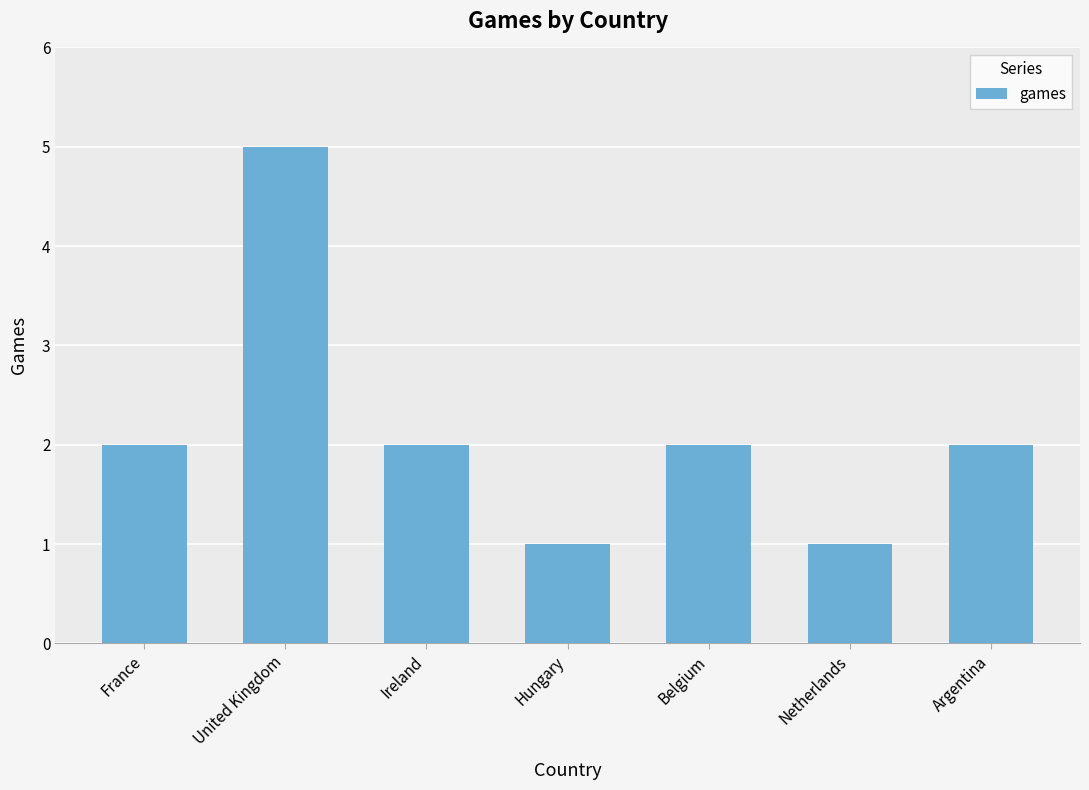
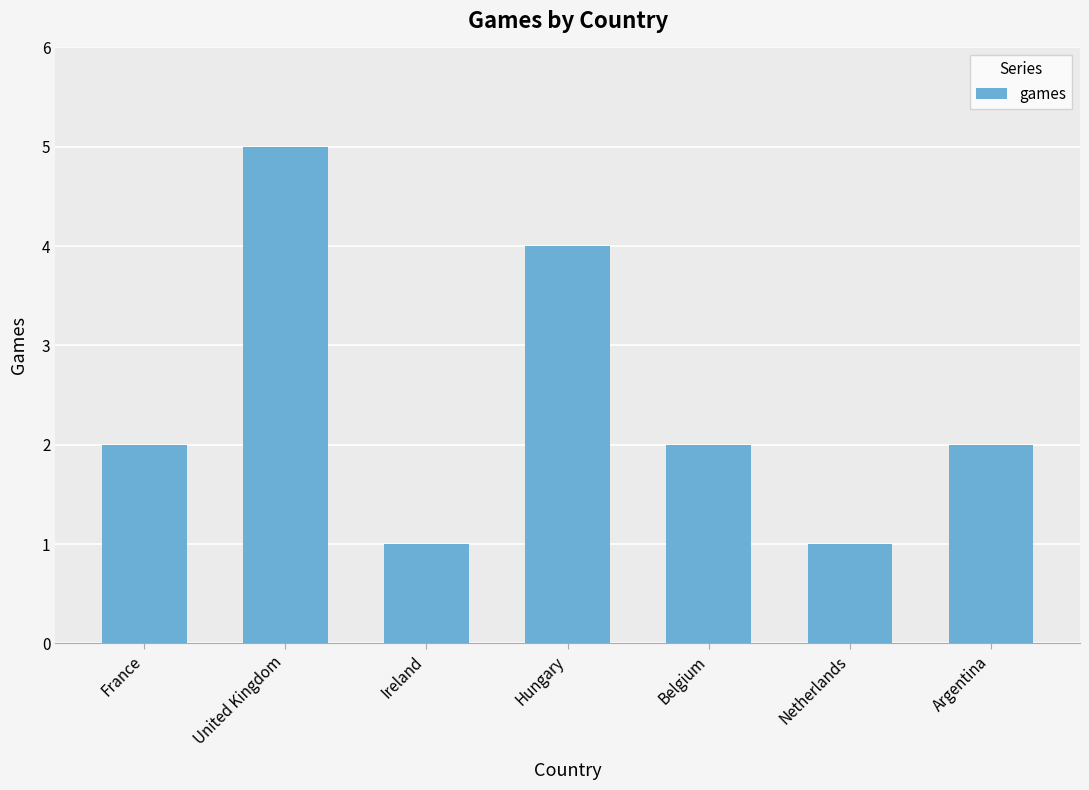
Ireland: 2 -> 1
Hungary: 1 -> 4
